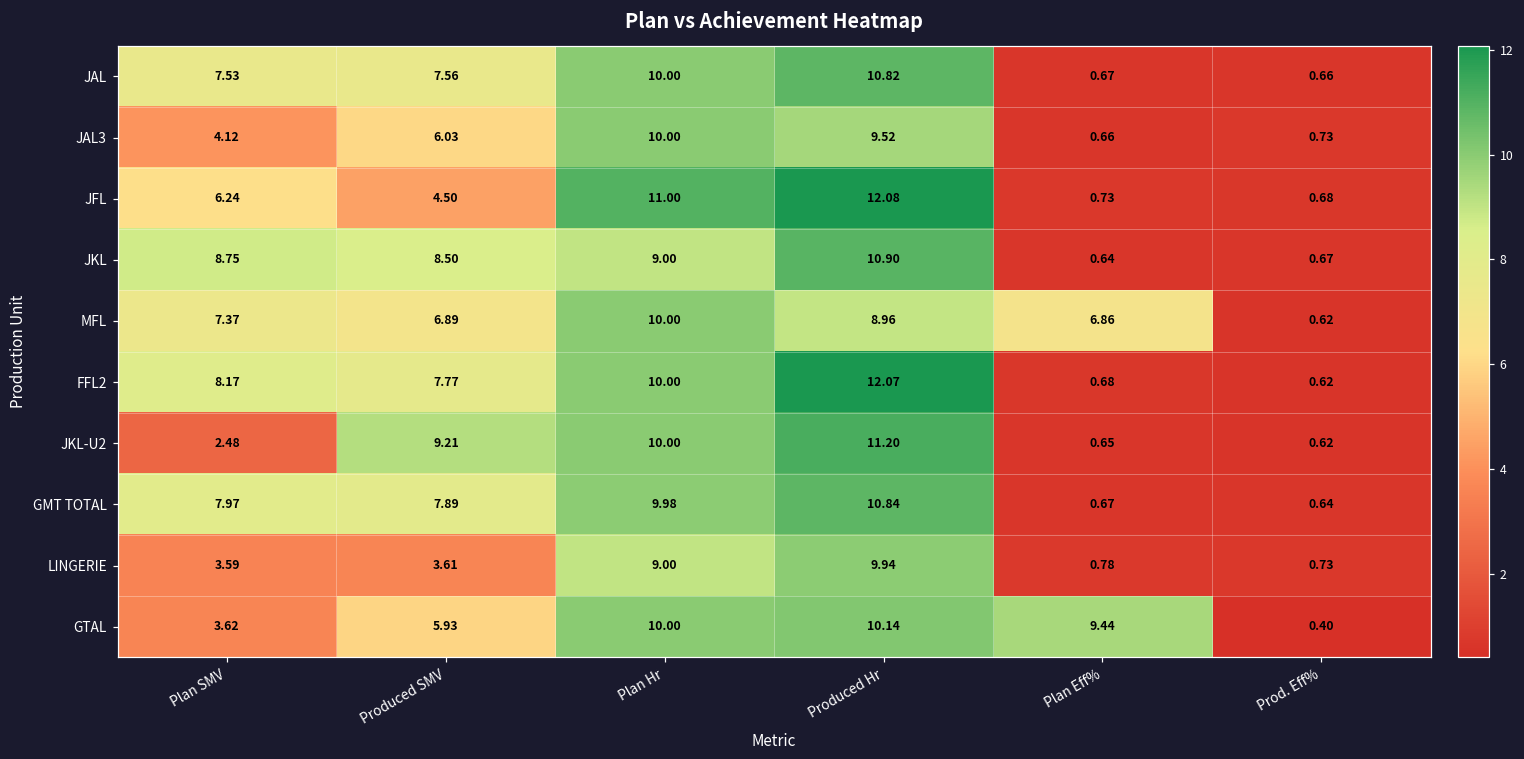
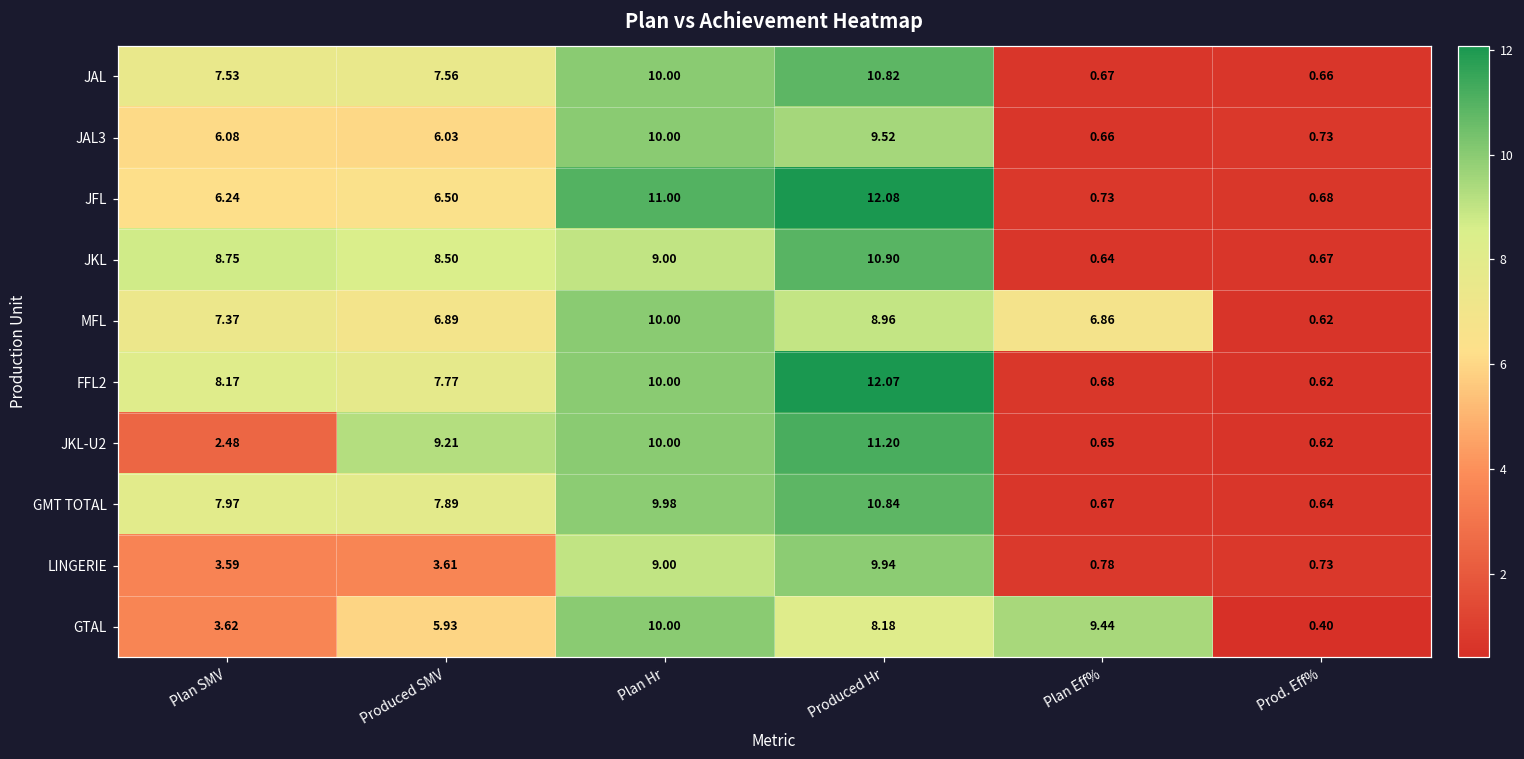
JAL3, Plan SMV: 4.12 -> 6.08
JFL, Produced SMV: 4.50 -> 6.50
GTAL, Produced Hr: 10.14 -> 8.18
